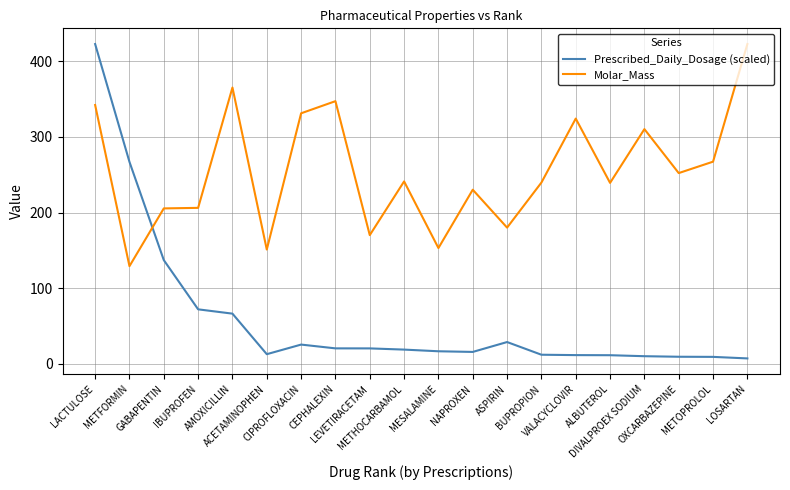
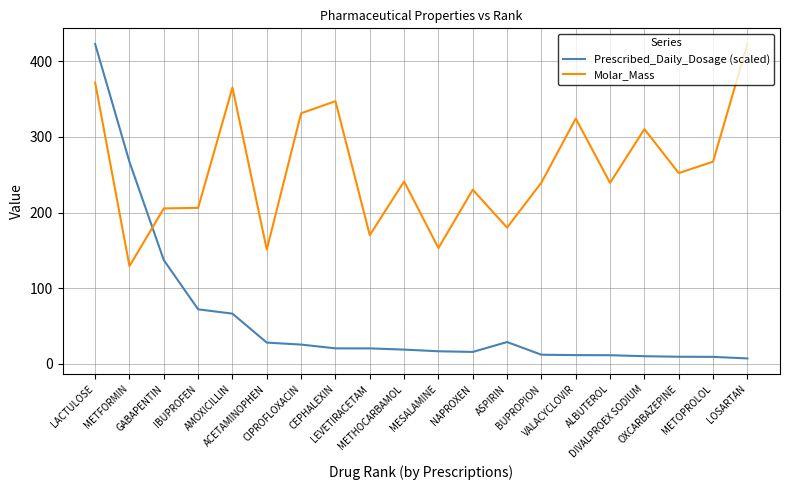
Molar_Mass, LACTULOSE: 340 -> 370
Prescribed_Daily_Dosage (scaled), ACETAMINOPHEN: 10 -> 30
